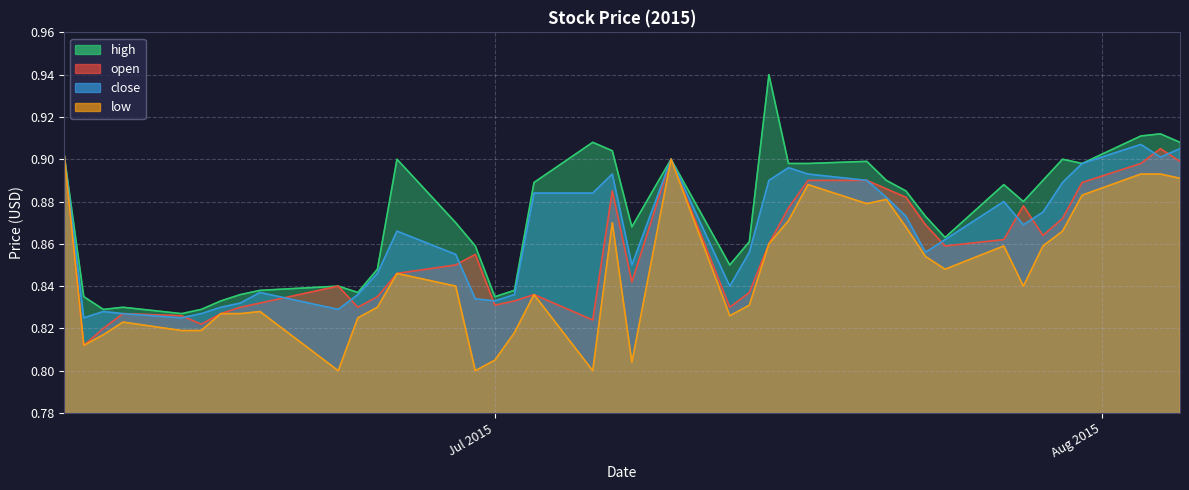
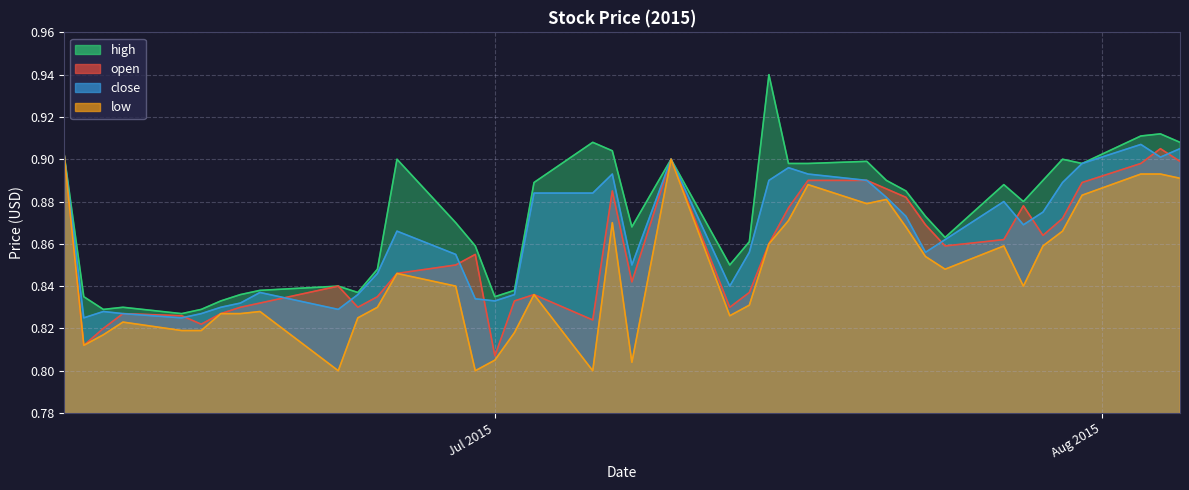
open, Jul 2015: 0.831 -> 0.807
